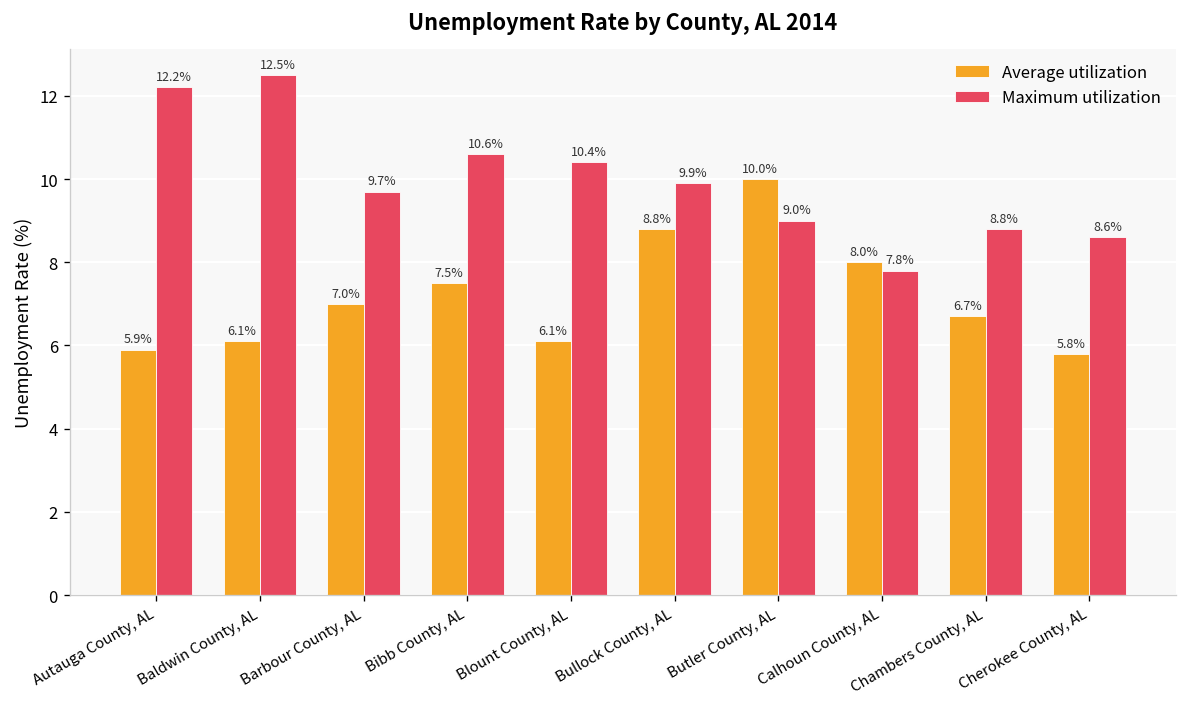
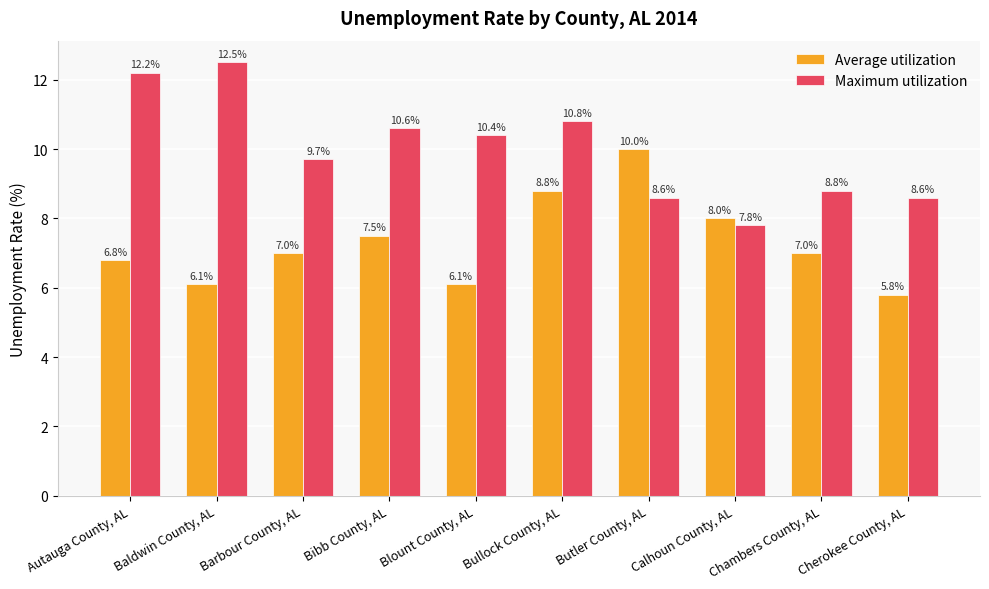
Average utilization, Autauga County, AL: 5.9% -> 6.8%
Maximum utilization, Bullock County, AL: 9.9% -> 10.8%
Maximum utilization, Butler County, AL: 9.0% -> 8.6%
Average utilization, Chambers County, AL: 6.7% -> 7.0%
